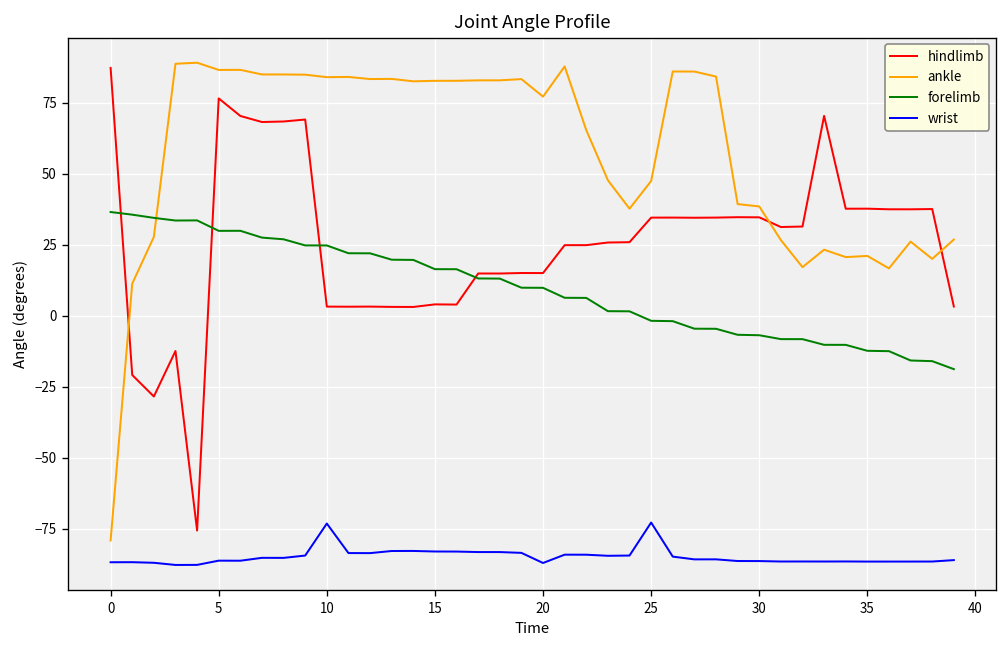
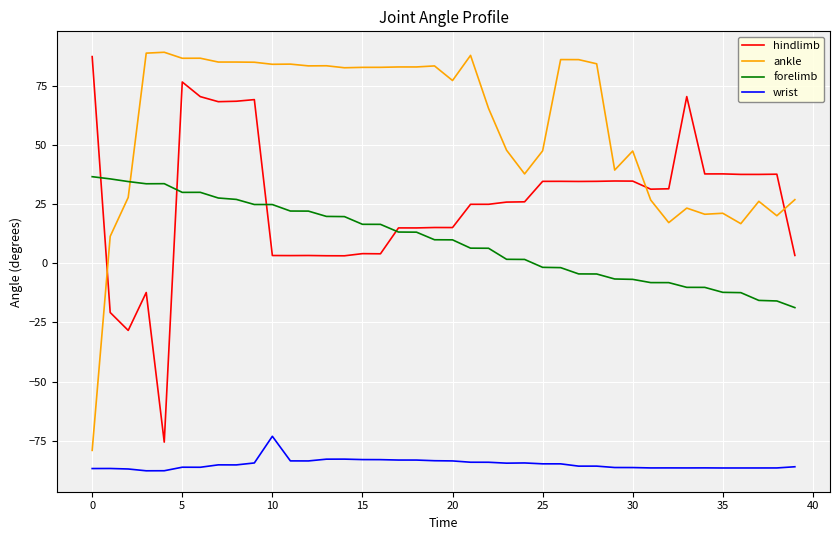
wrist, 20: -87 -> -83
wrist, 25: -73 -> -85
ankle, 30: 38 -> 47
